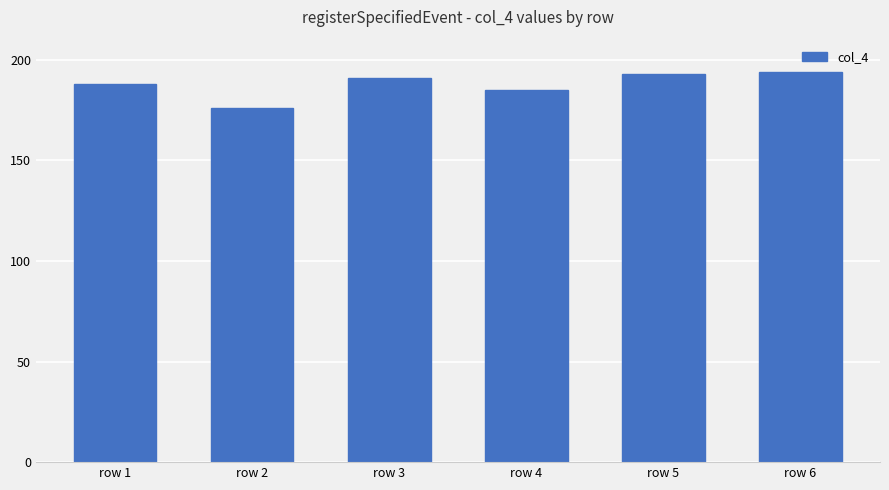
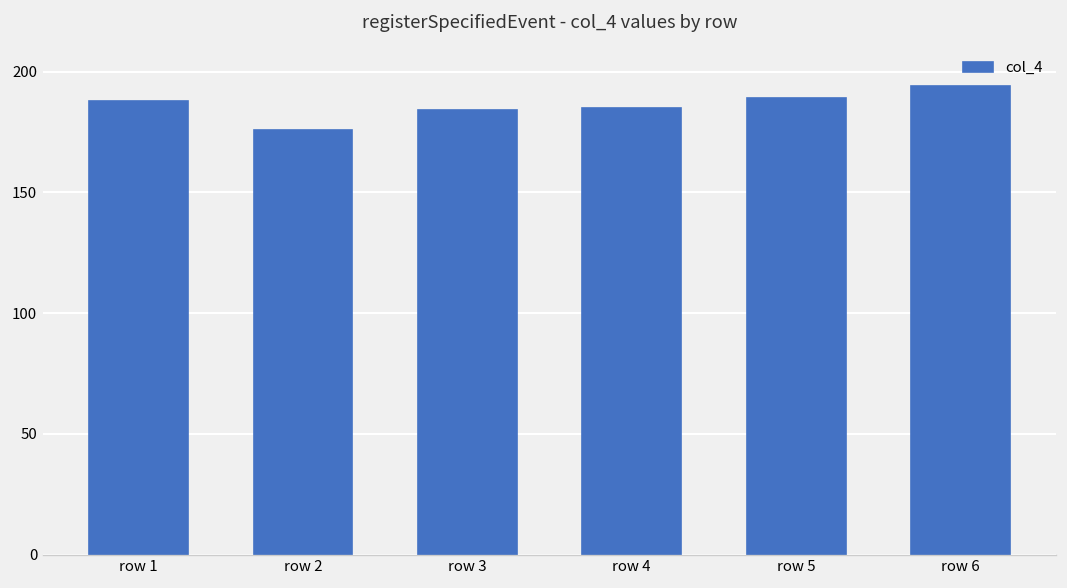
row 3: 191 -> 184
row 5: 193 -> 189
